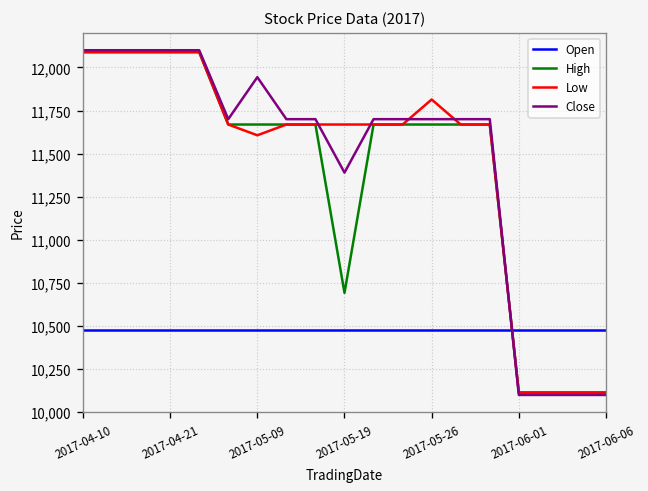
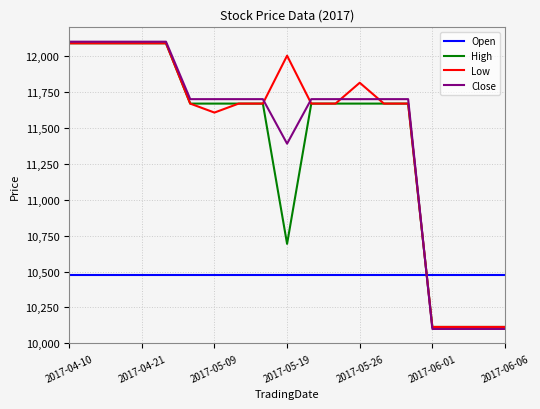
Close, 2017-05-09: 11,940 -> 11,700
Low, 2017-05-19: 11,670 -> 12,000
